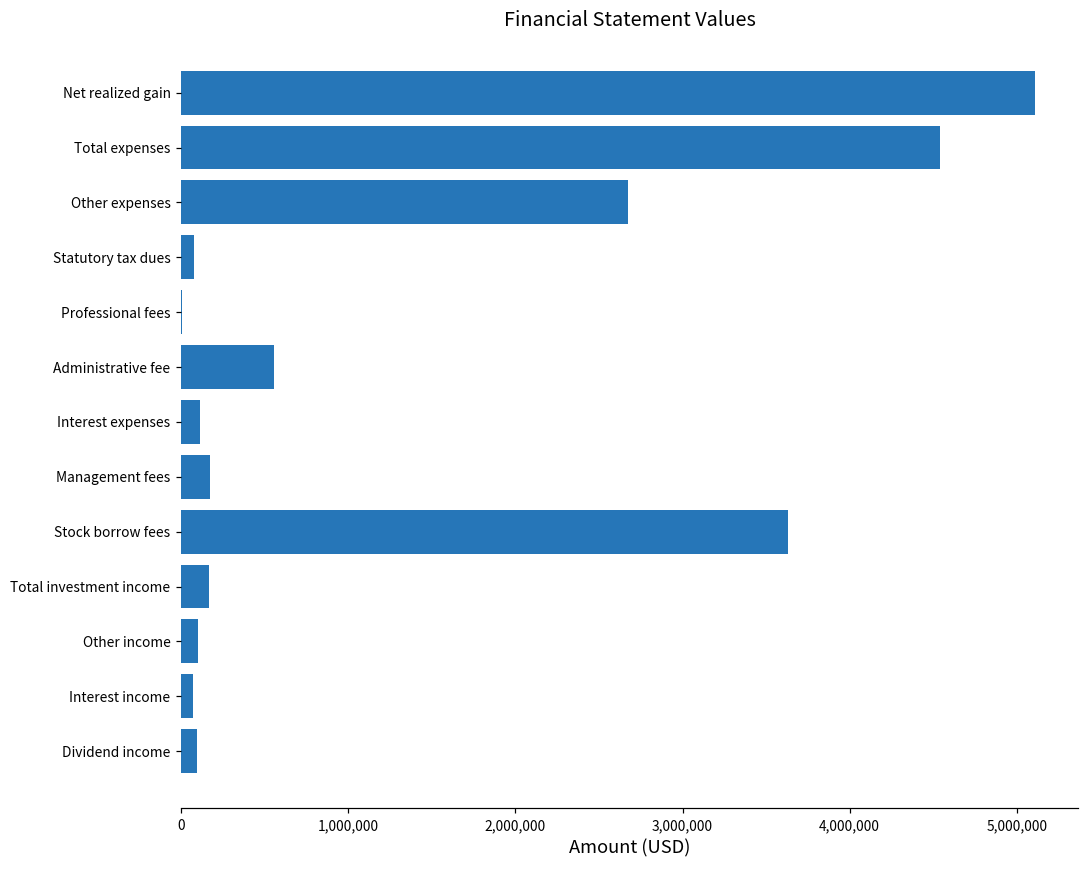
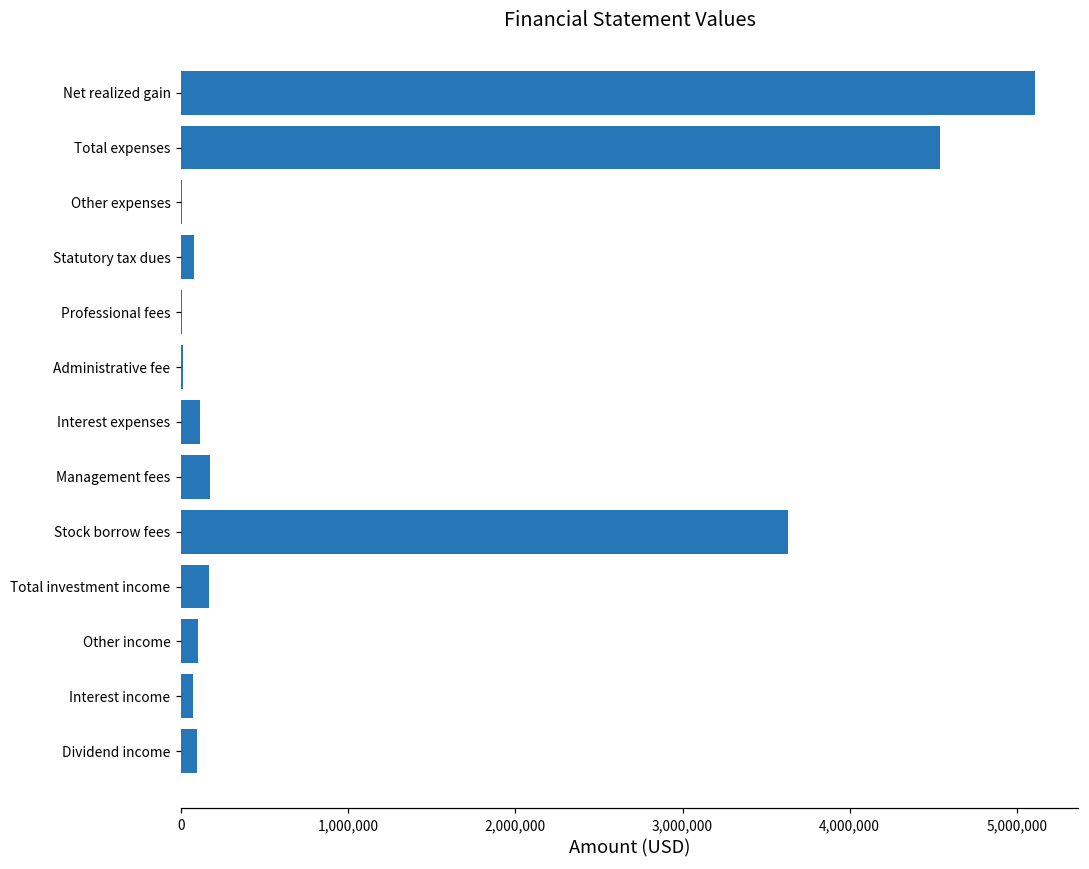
Other expenses: 2,680,000 -> 0
Administrative fee: 550,000 -> 10,000
